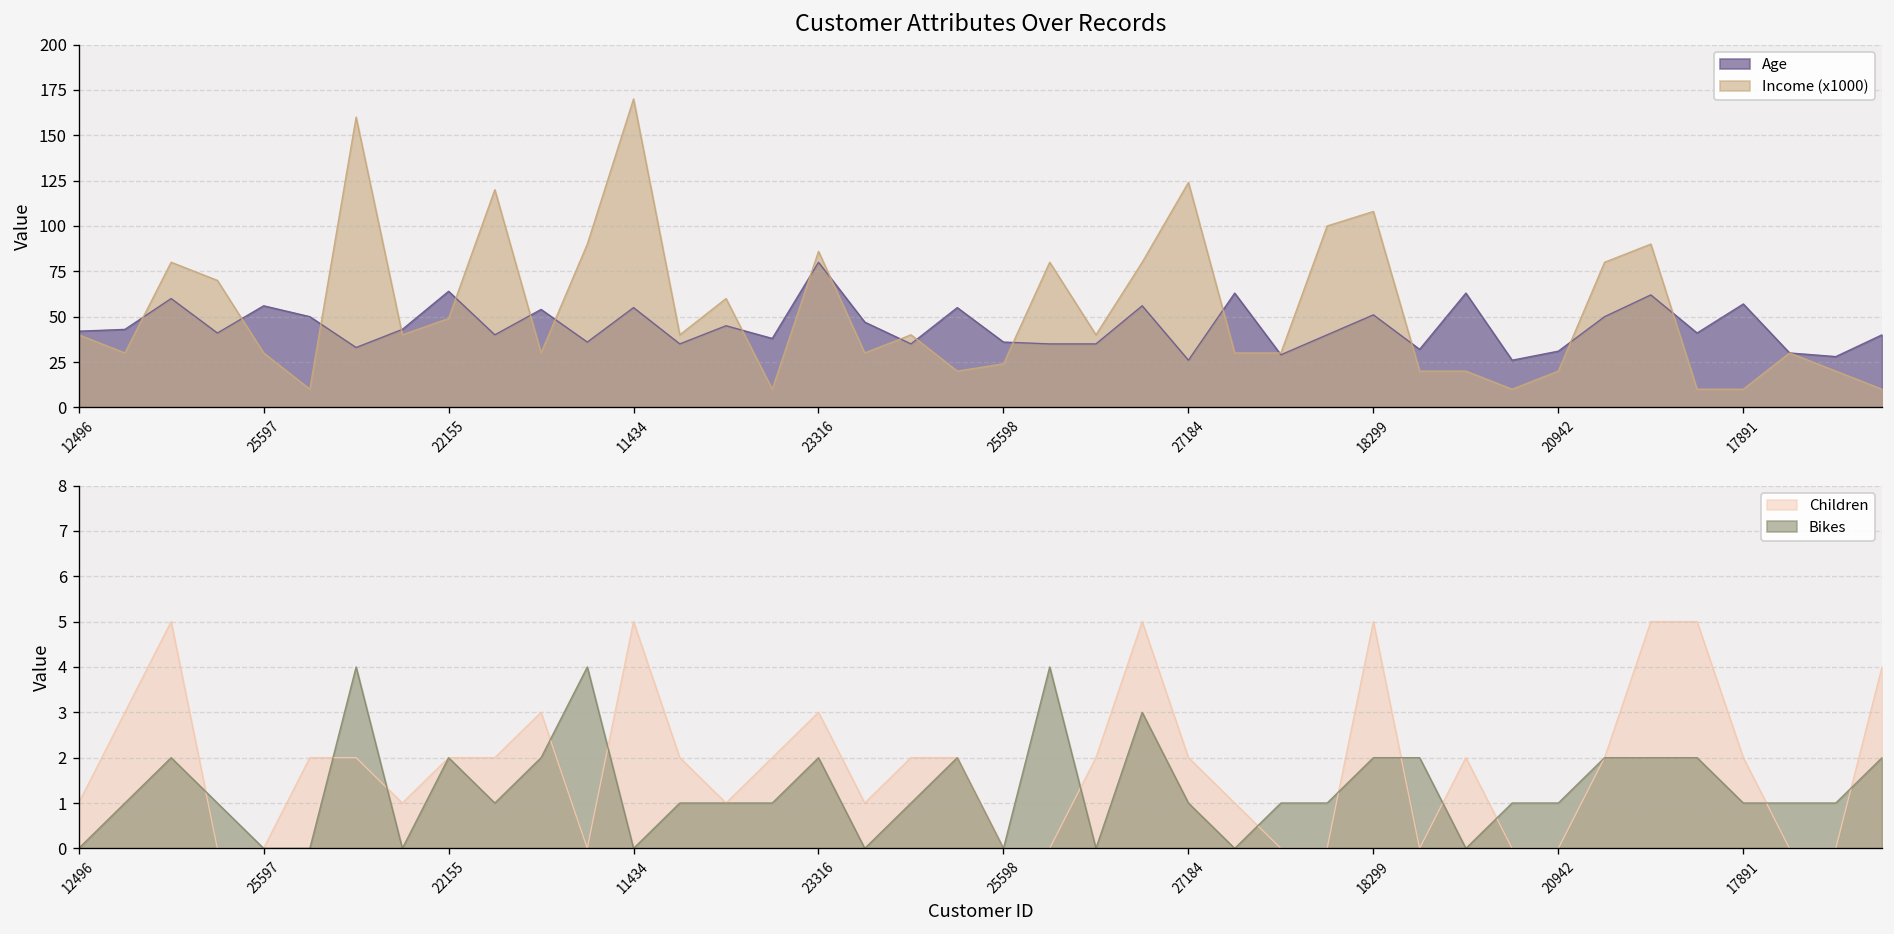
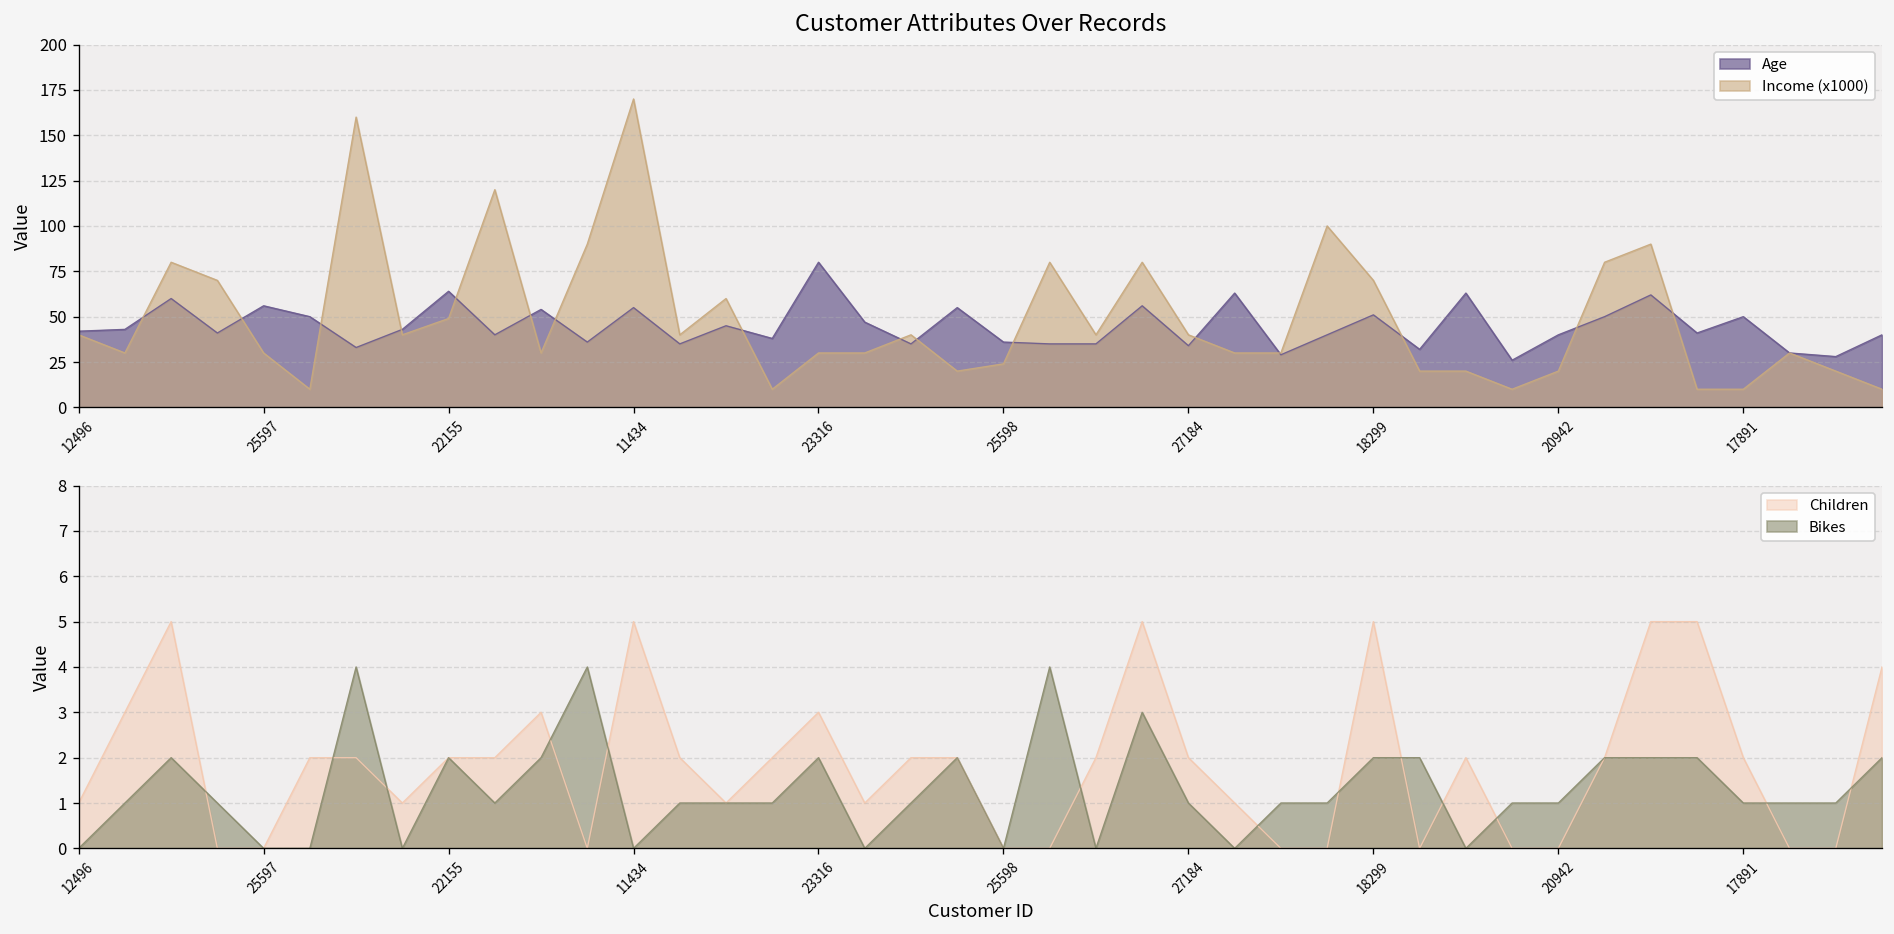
Customer Attributes Over Records, Income (x1000), 23316: 86 -> 30
Customer Attributes Over Records, Age, 27184: 26 -> 34
Customer Attributes Over Records, Income (x1000), 27184: 124 -> 40
Customer Attributes Over Records, Income (x1000), 18299: 108 -> 70
Customer Attributes Over Records, Age, 20942: 31 -> 40
Customer Attributes Over Records, Age, 17891: 57 -> 50
